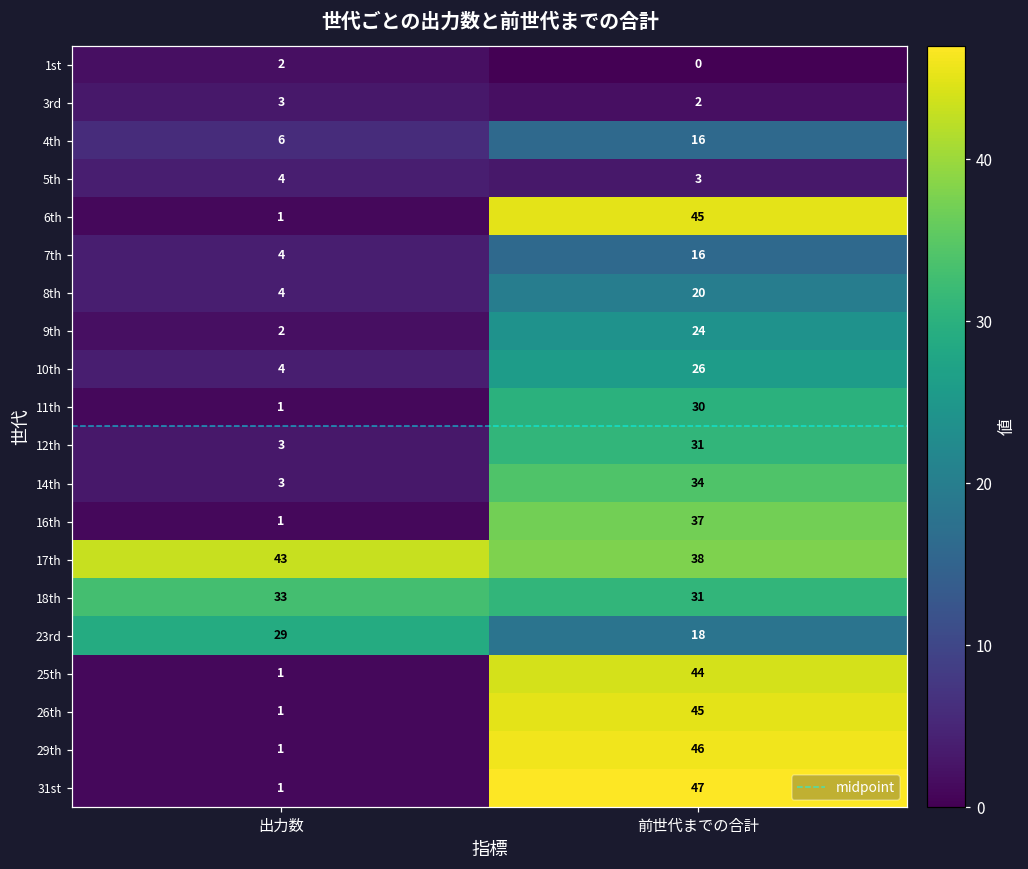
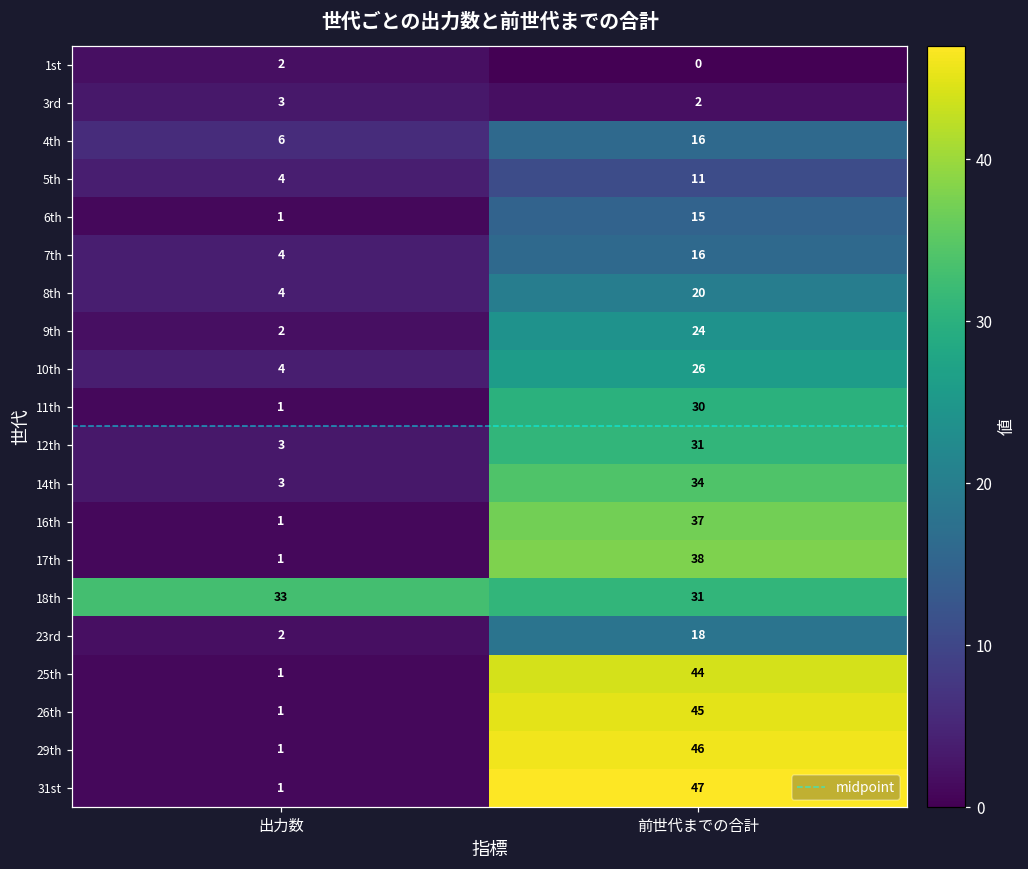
5th, 前世代までの合計: 3 -> 11
6th, 前世代までの合計: 45 -> 15
17th, 出力数: 43 -> 1
23rd, 出力数: 29 -> 2
